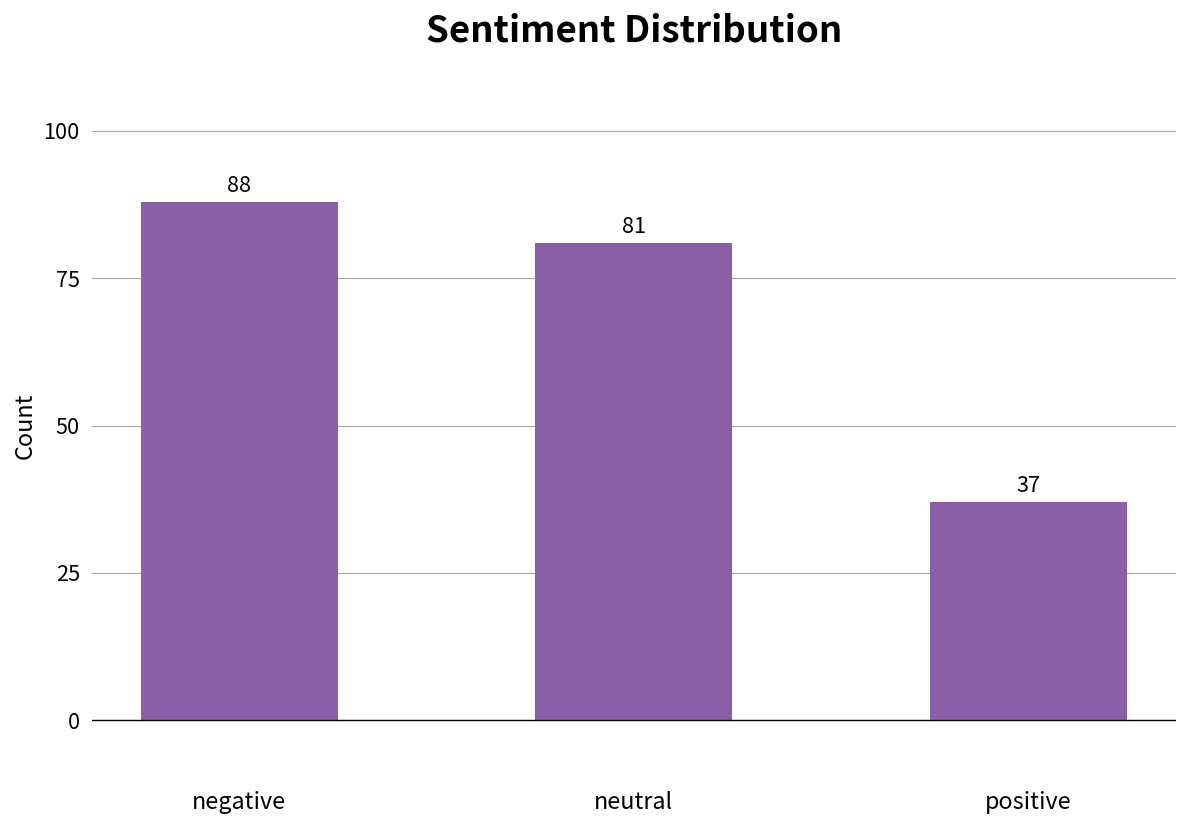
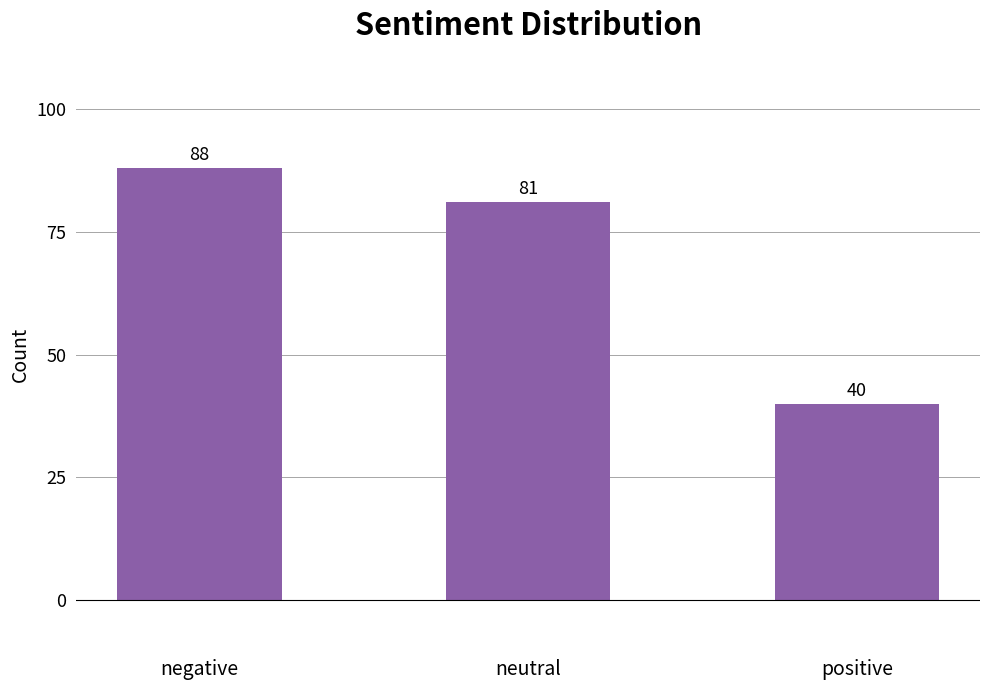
positive: 37 -> 40
